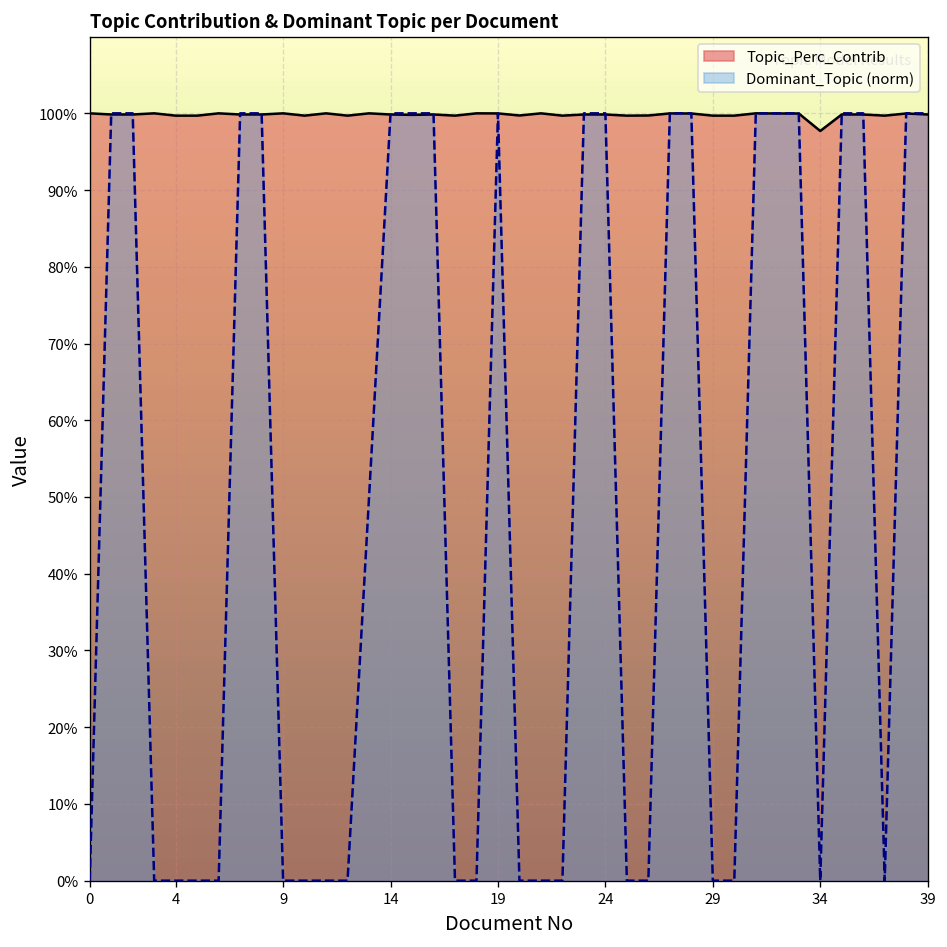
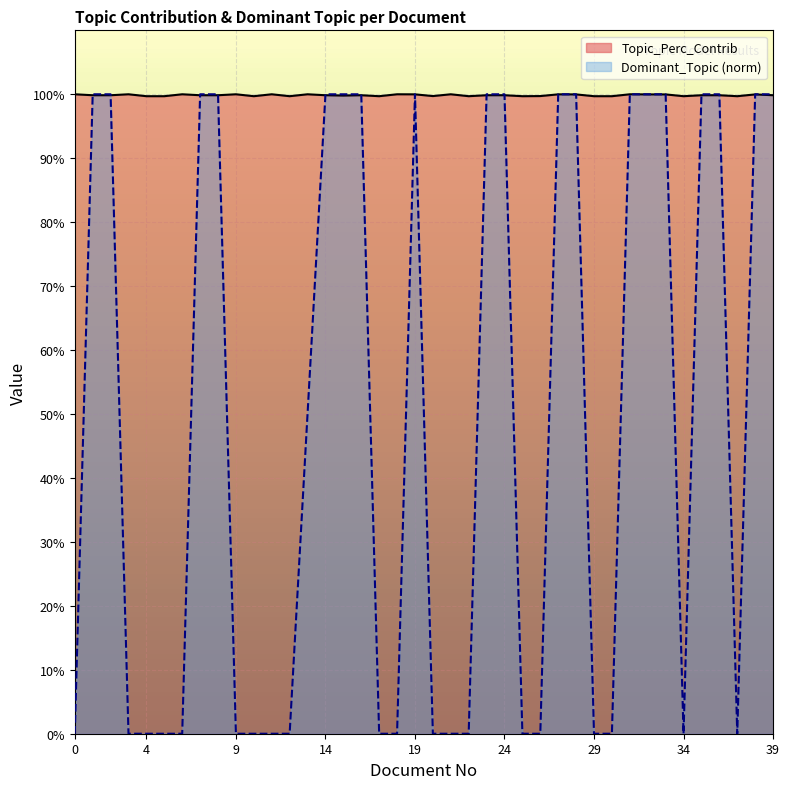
Topic_Perc_Contrib, 34: 98% -> 100%
